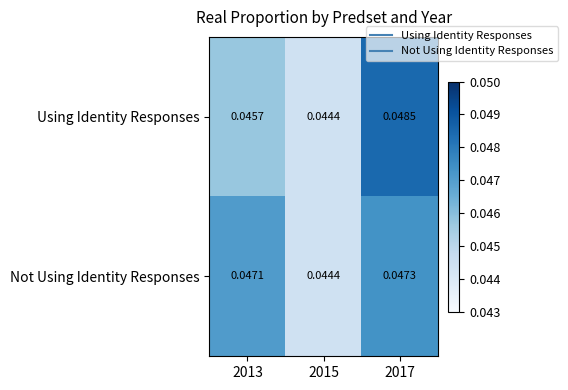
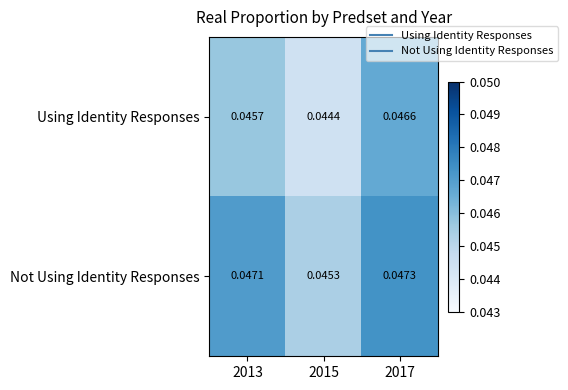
Using Identity Responses, 2017: 0.0485 -> 0.0466
Not Using Identity Responses, 2015: 0.0444 -> 0.0453
